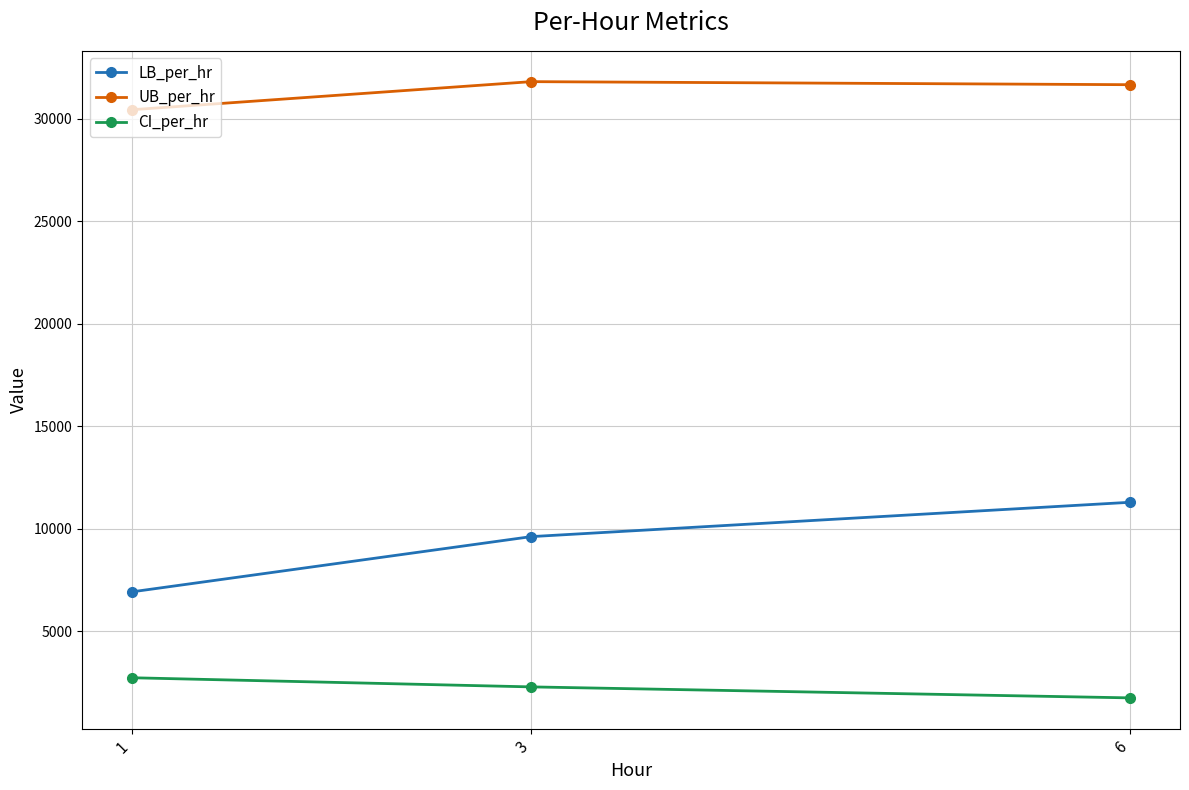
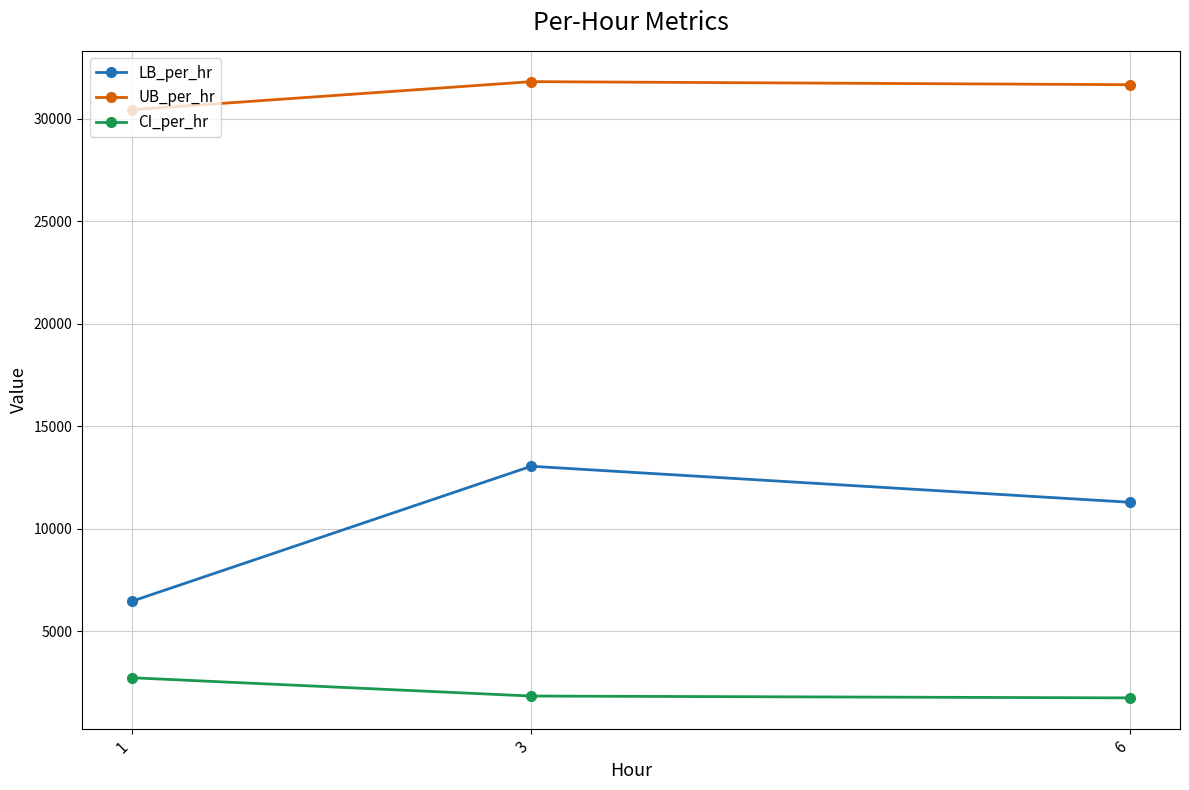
LB_per_hr, 1: 6900 -> 6500
LB_per_hr, 3: 9600 -> 13100
CI_per_hr, 3: 2300 -> 1800
